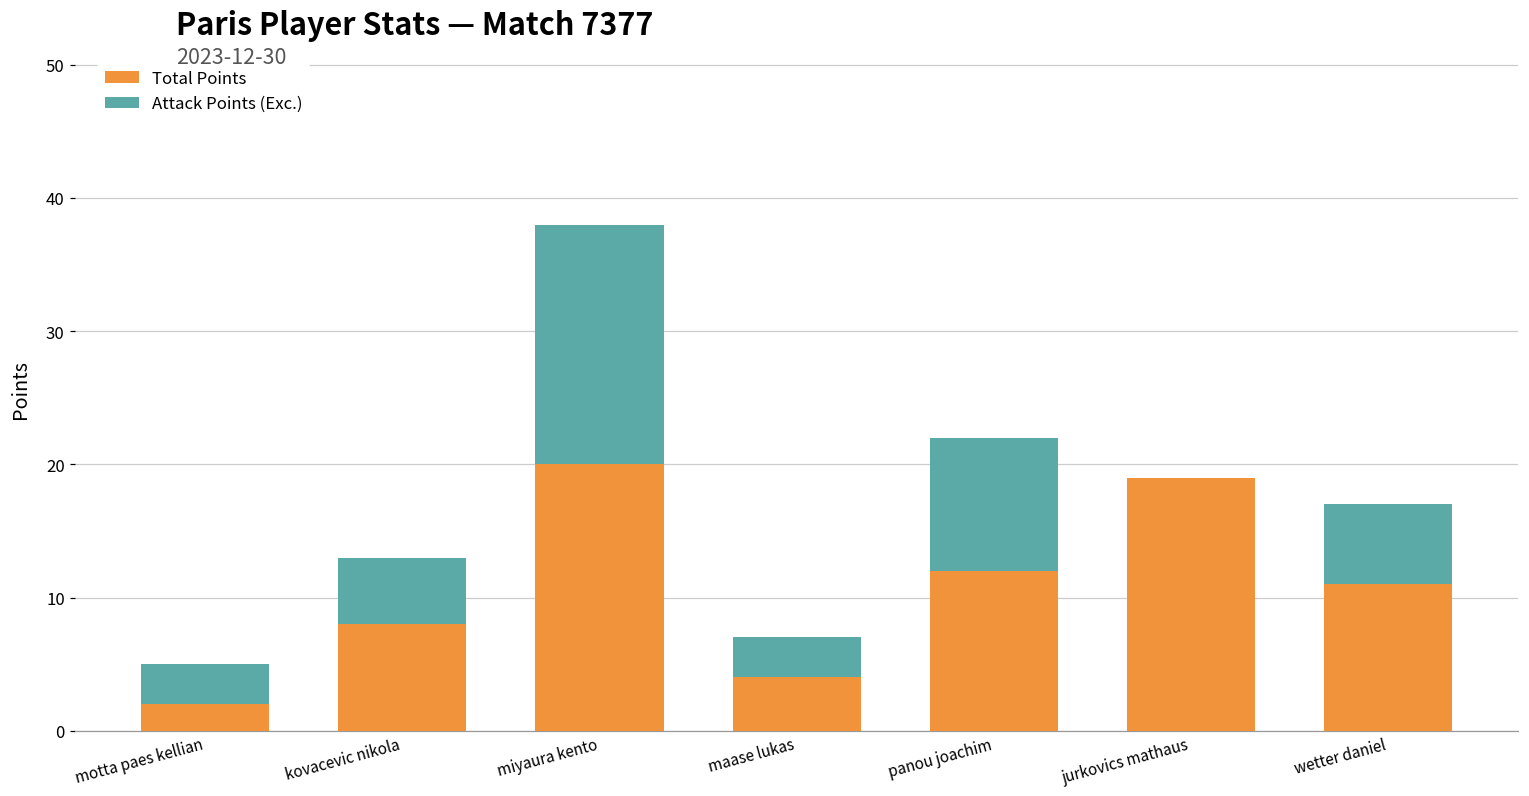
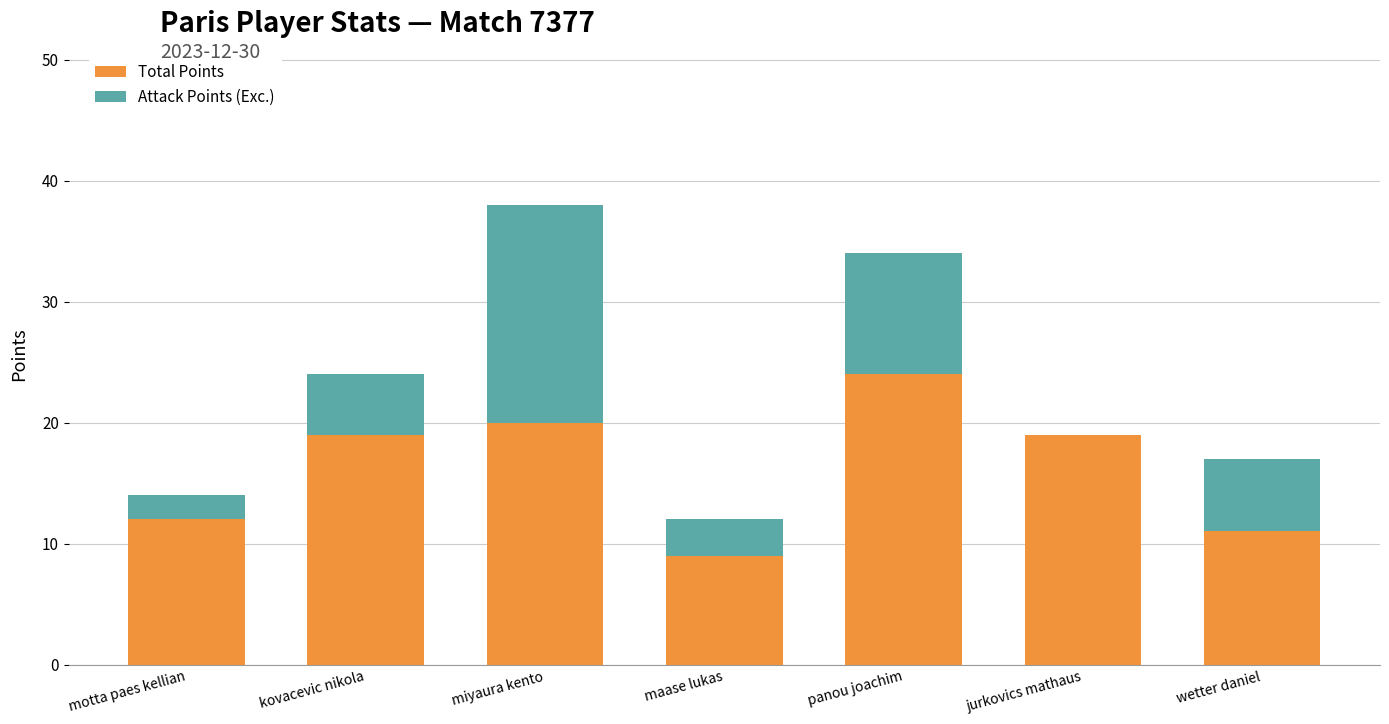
Total Points, motta paes kellian: 2 -> 12
Attack Points (Exc.), motta paes kellian: 3 -> 2
Total Points, kovacevic nikola: 8 -> 19
Total Points, maase lukas: 4 -> 9
Total Points, panou joachim: 12 -> 24
